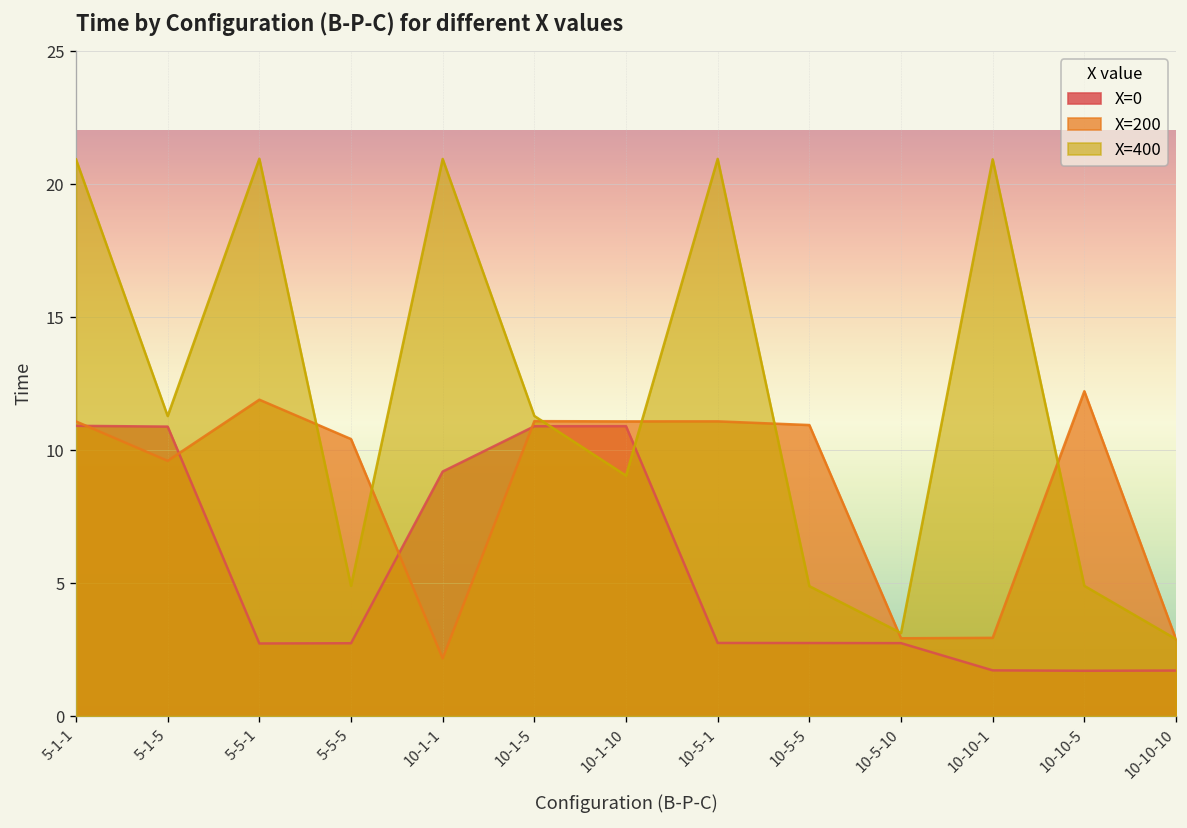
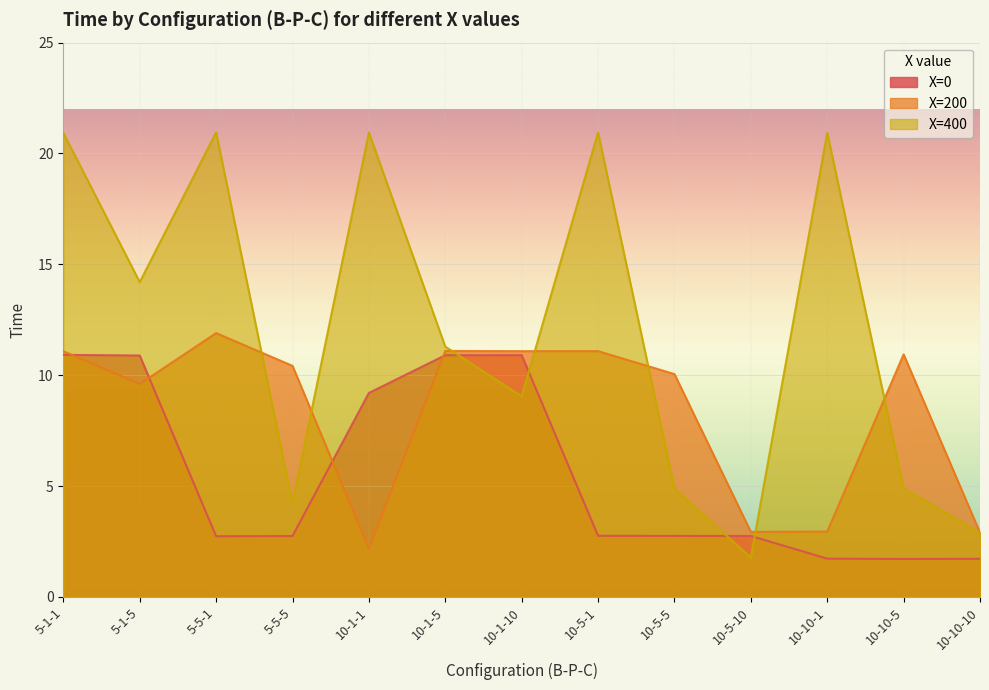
X=400, 5-1-5: 11.3 -> 14.2
X=400, 5-5-5: 4.9 -> 4.2
X=200, 10-5-5: 10.9 -> 10.0
X=400, 10-5-10: 3.1 -> 1.8
X=200, 10-10-5: 12.2 -> 10.9
